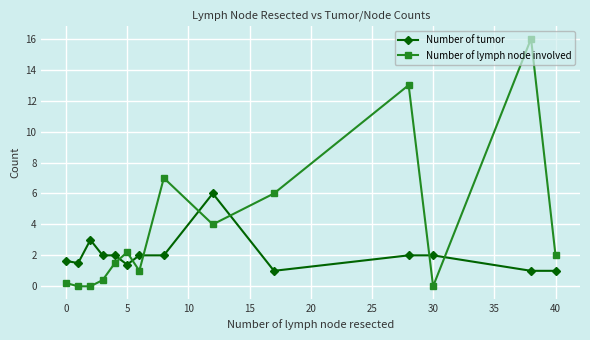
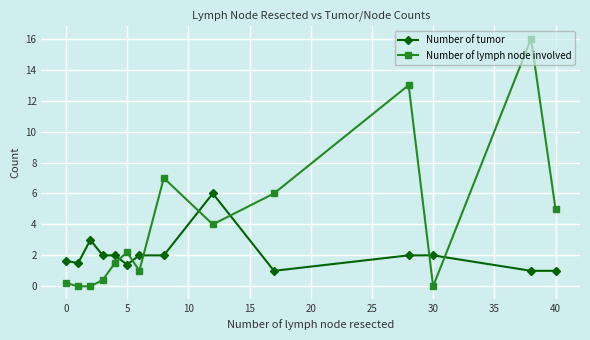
Number of lymph node involved, 40: 2 -> 5
